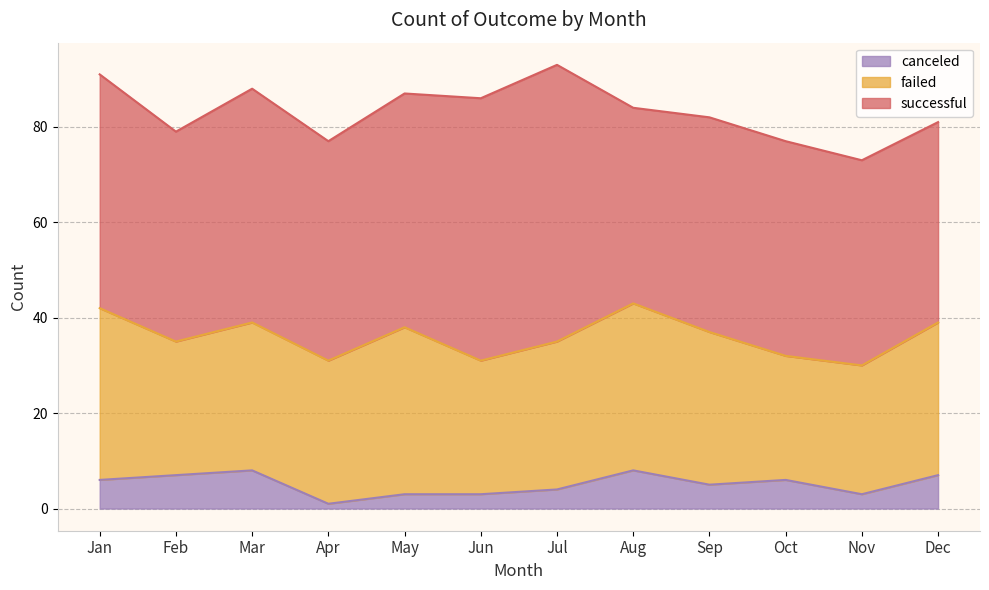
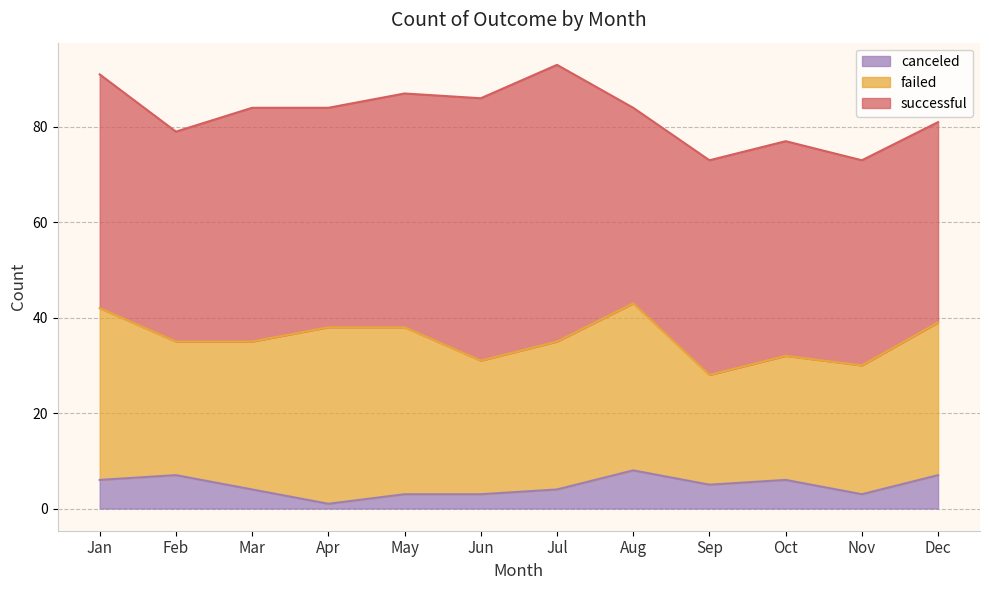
canceled, Mar: 8 -> 4
failed, Apr: 30 -> 37
failed, Sep: 32 -> 23
